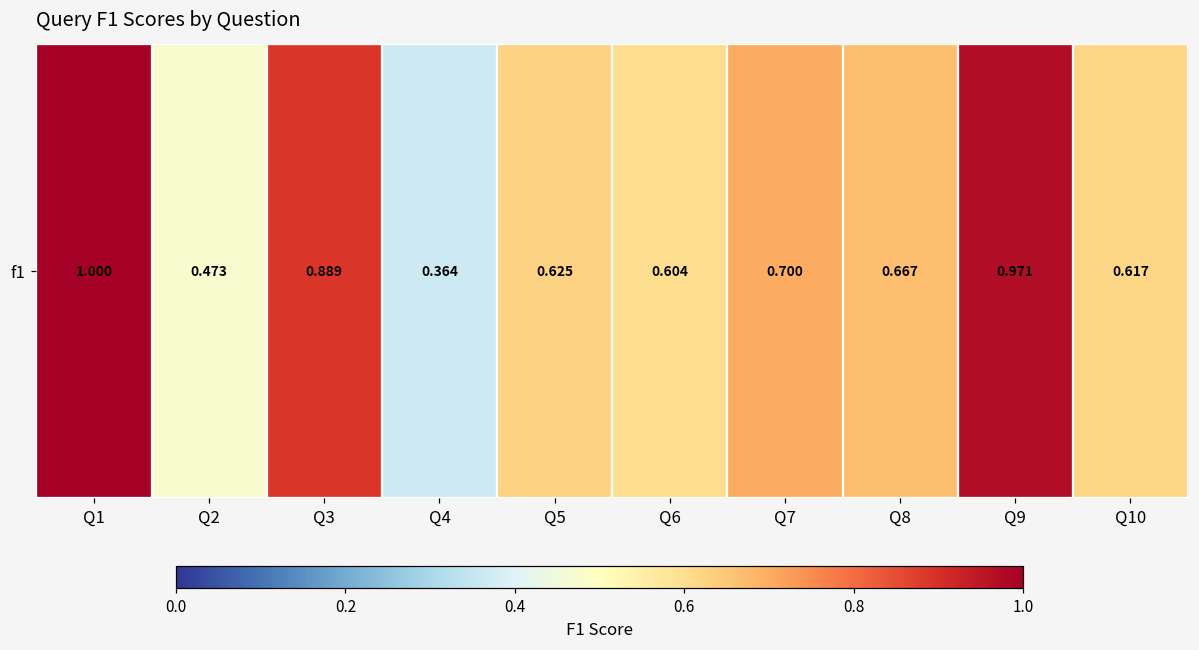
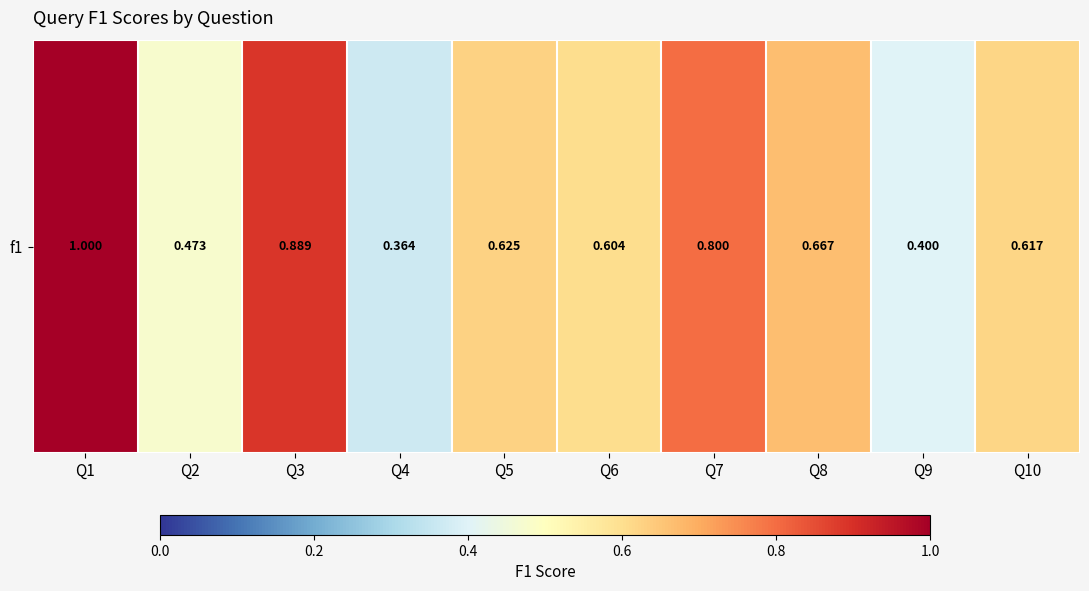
f1, Q7: 0.700 -> 0.800
f1, Q9: 0.971 -> 0.400
